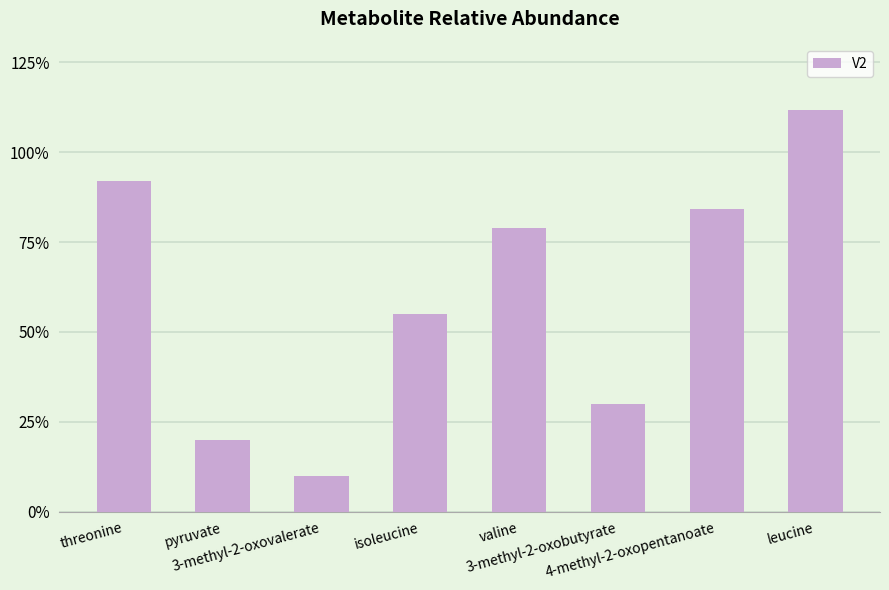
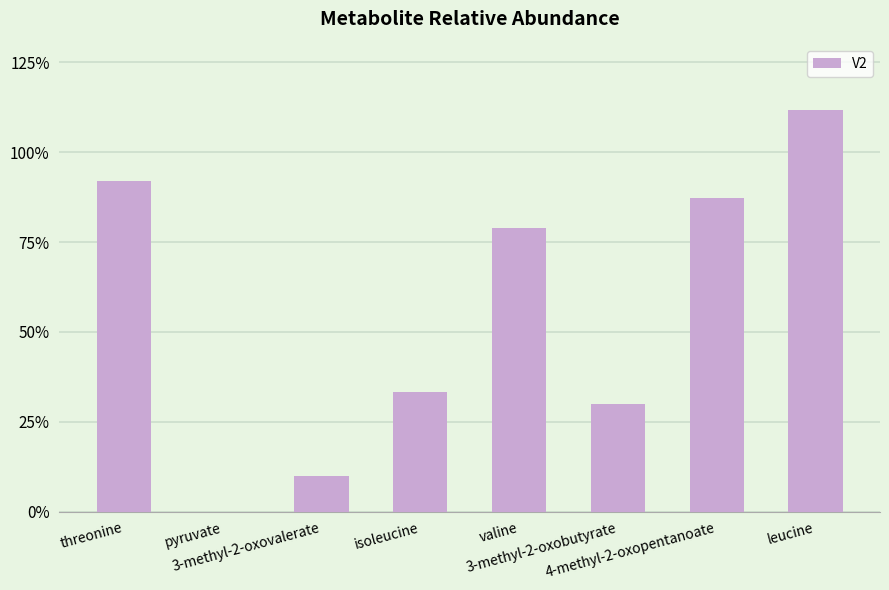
pyruvate: 20% -> 0%
isoleucine: 55% -> 33%
4-methyl-2-oxopentanoate: 84% -> 87%
